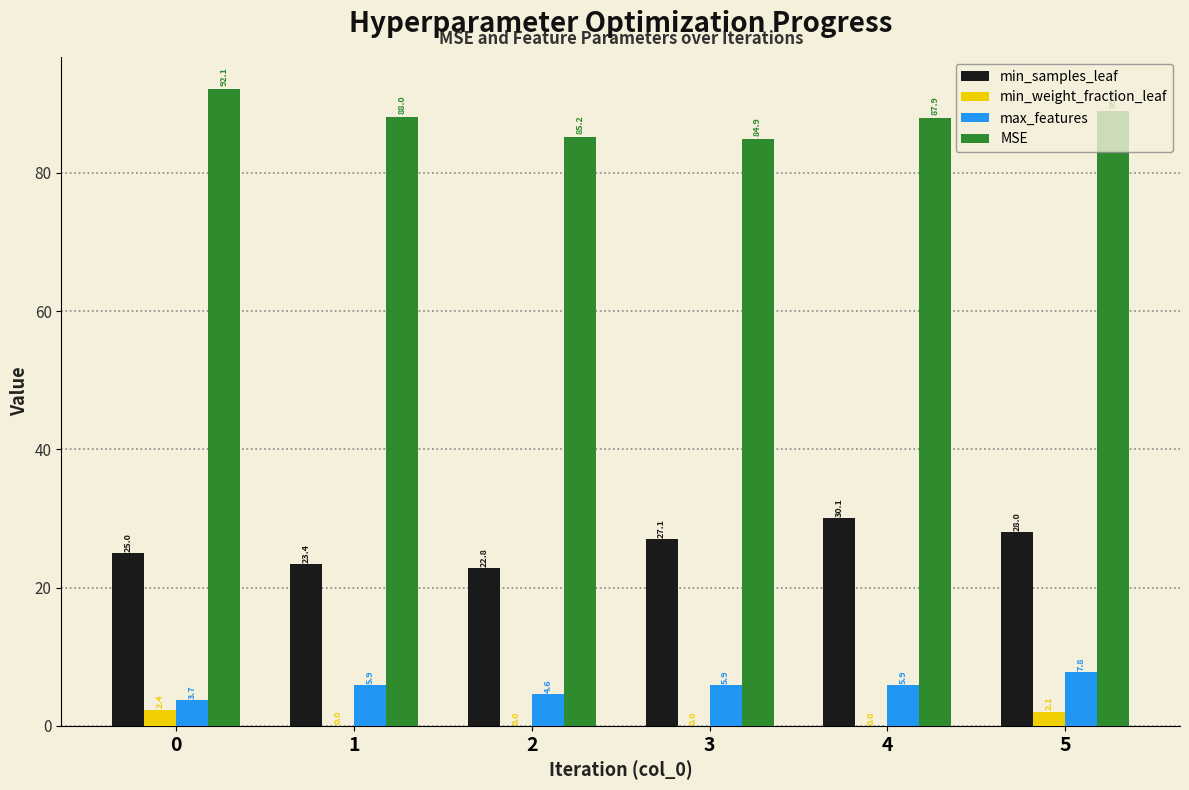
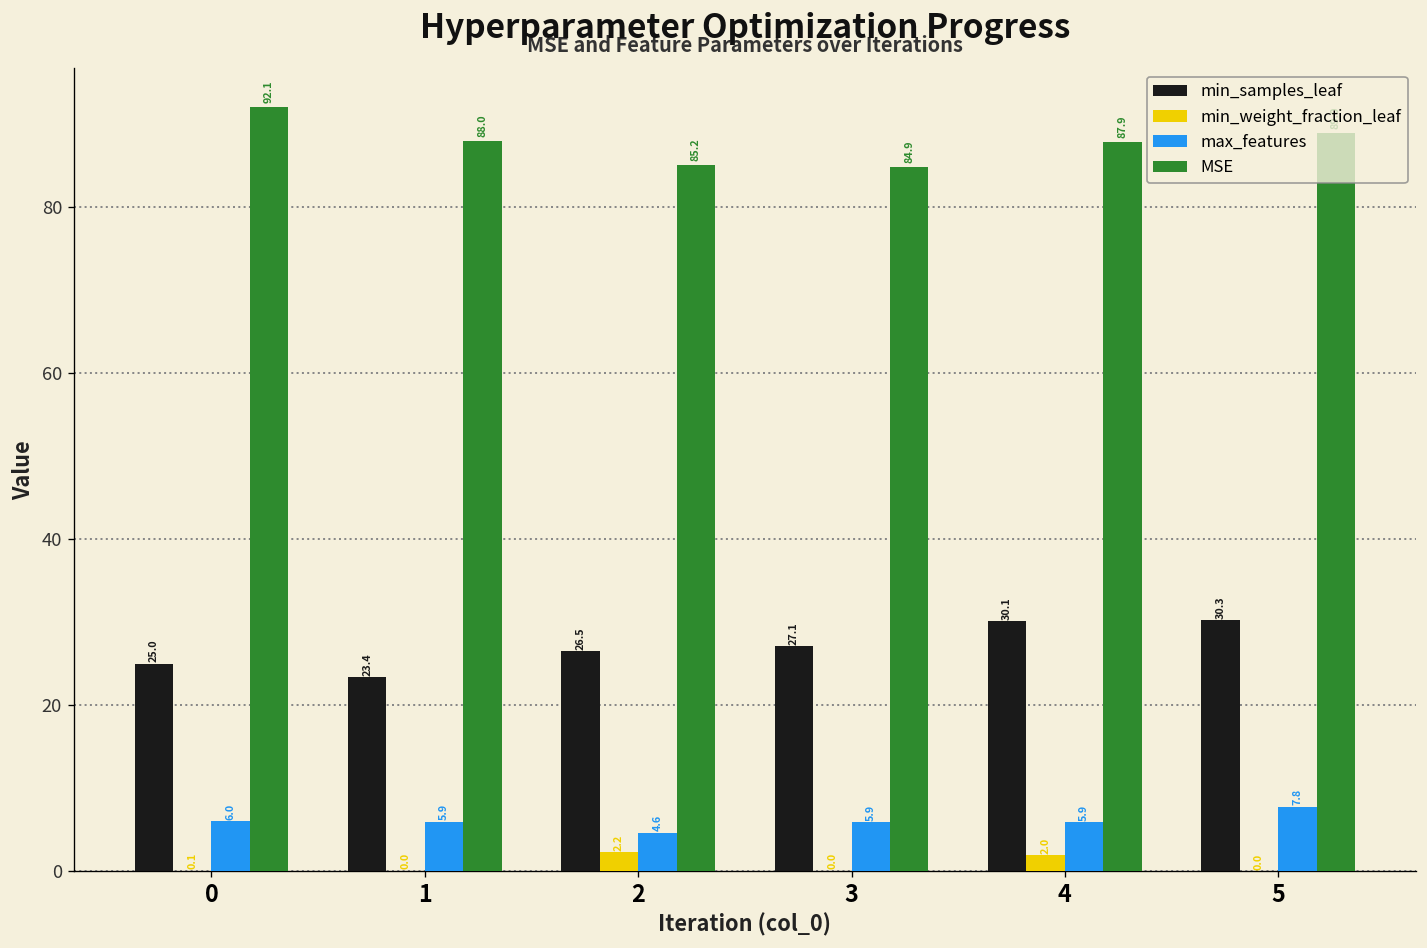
min_weight_fraction_leaf, 0: 2.4 -> 0.1
max_features, 0: 3.7 -> 6.0
min_samples_leaf, 2: 22.8 -> 26.5
min_weight_fraction_leaf, 2: 0.0 -> 2.2
min_weight_fraction_leaf, 4: 0.0 -> 2.0
min_samples_leaf, 5: 28.0 -> 30.3
min_weight_fraction_leaf, 5: 2.1 -> 0.0
